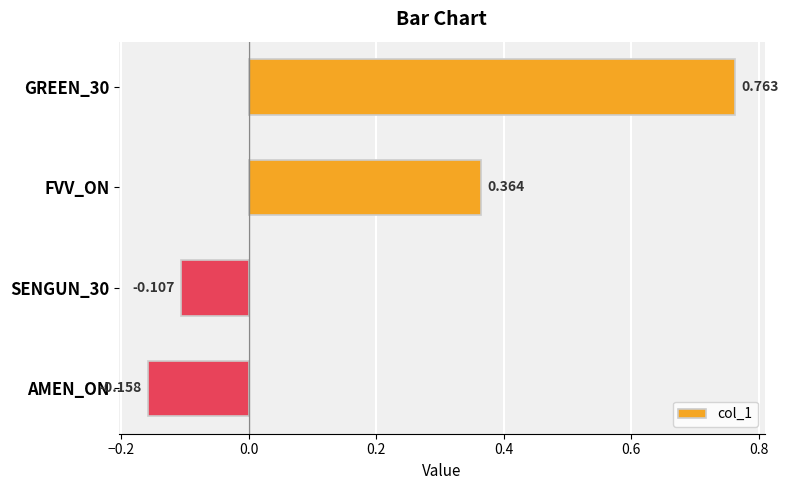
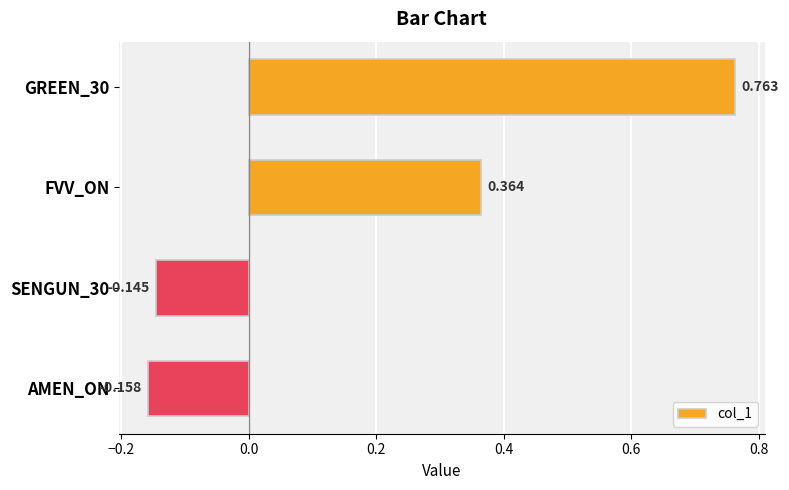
SENGUN_30: -0.107 -> -0.145
